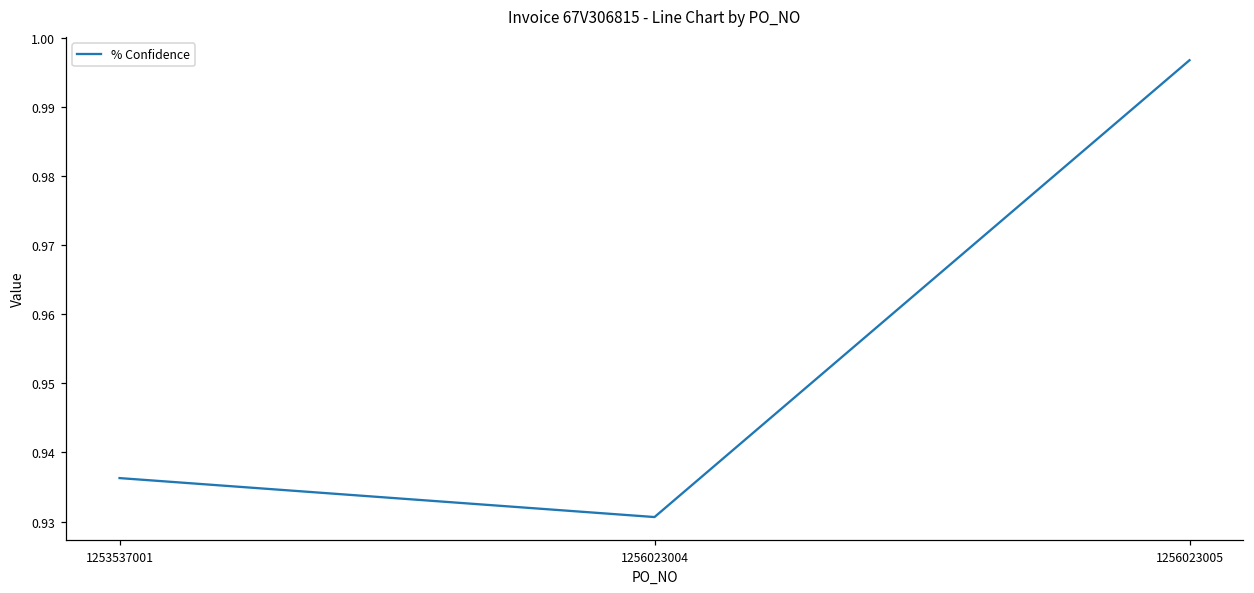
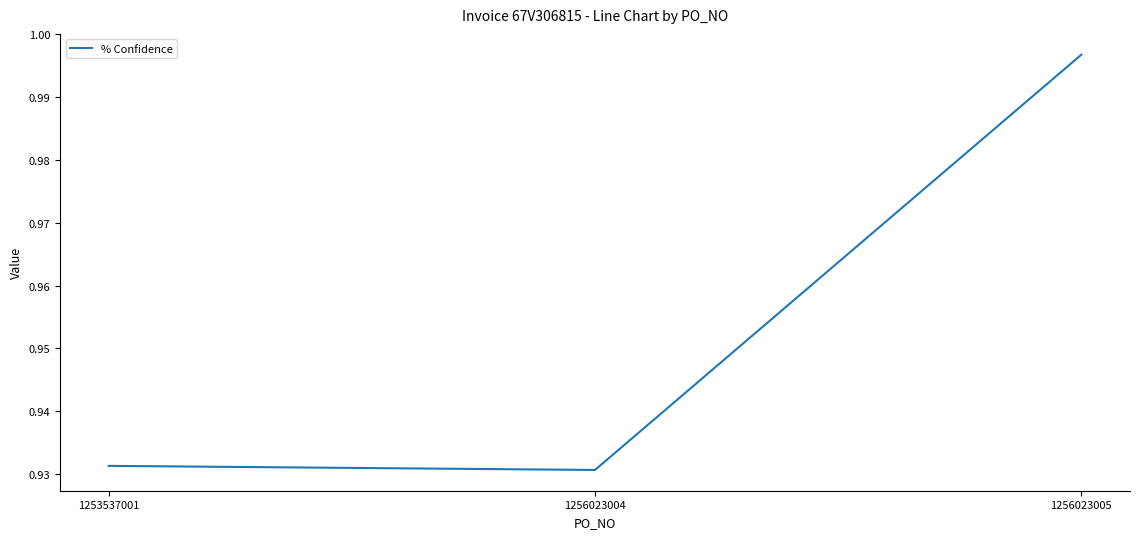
1253537001: 0.936 -> 0.931
